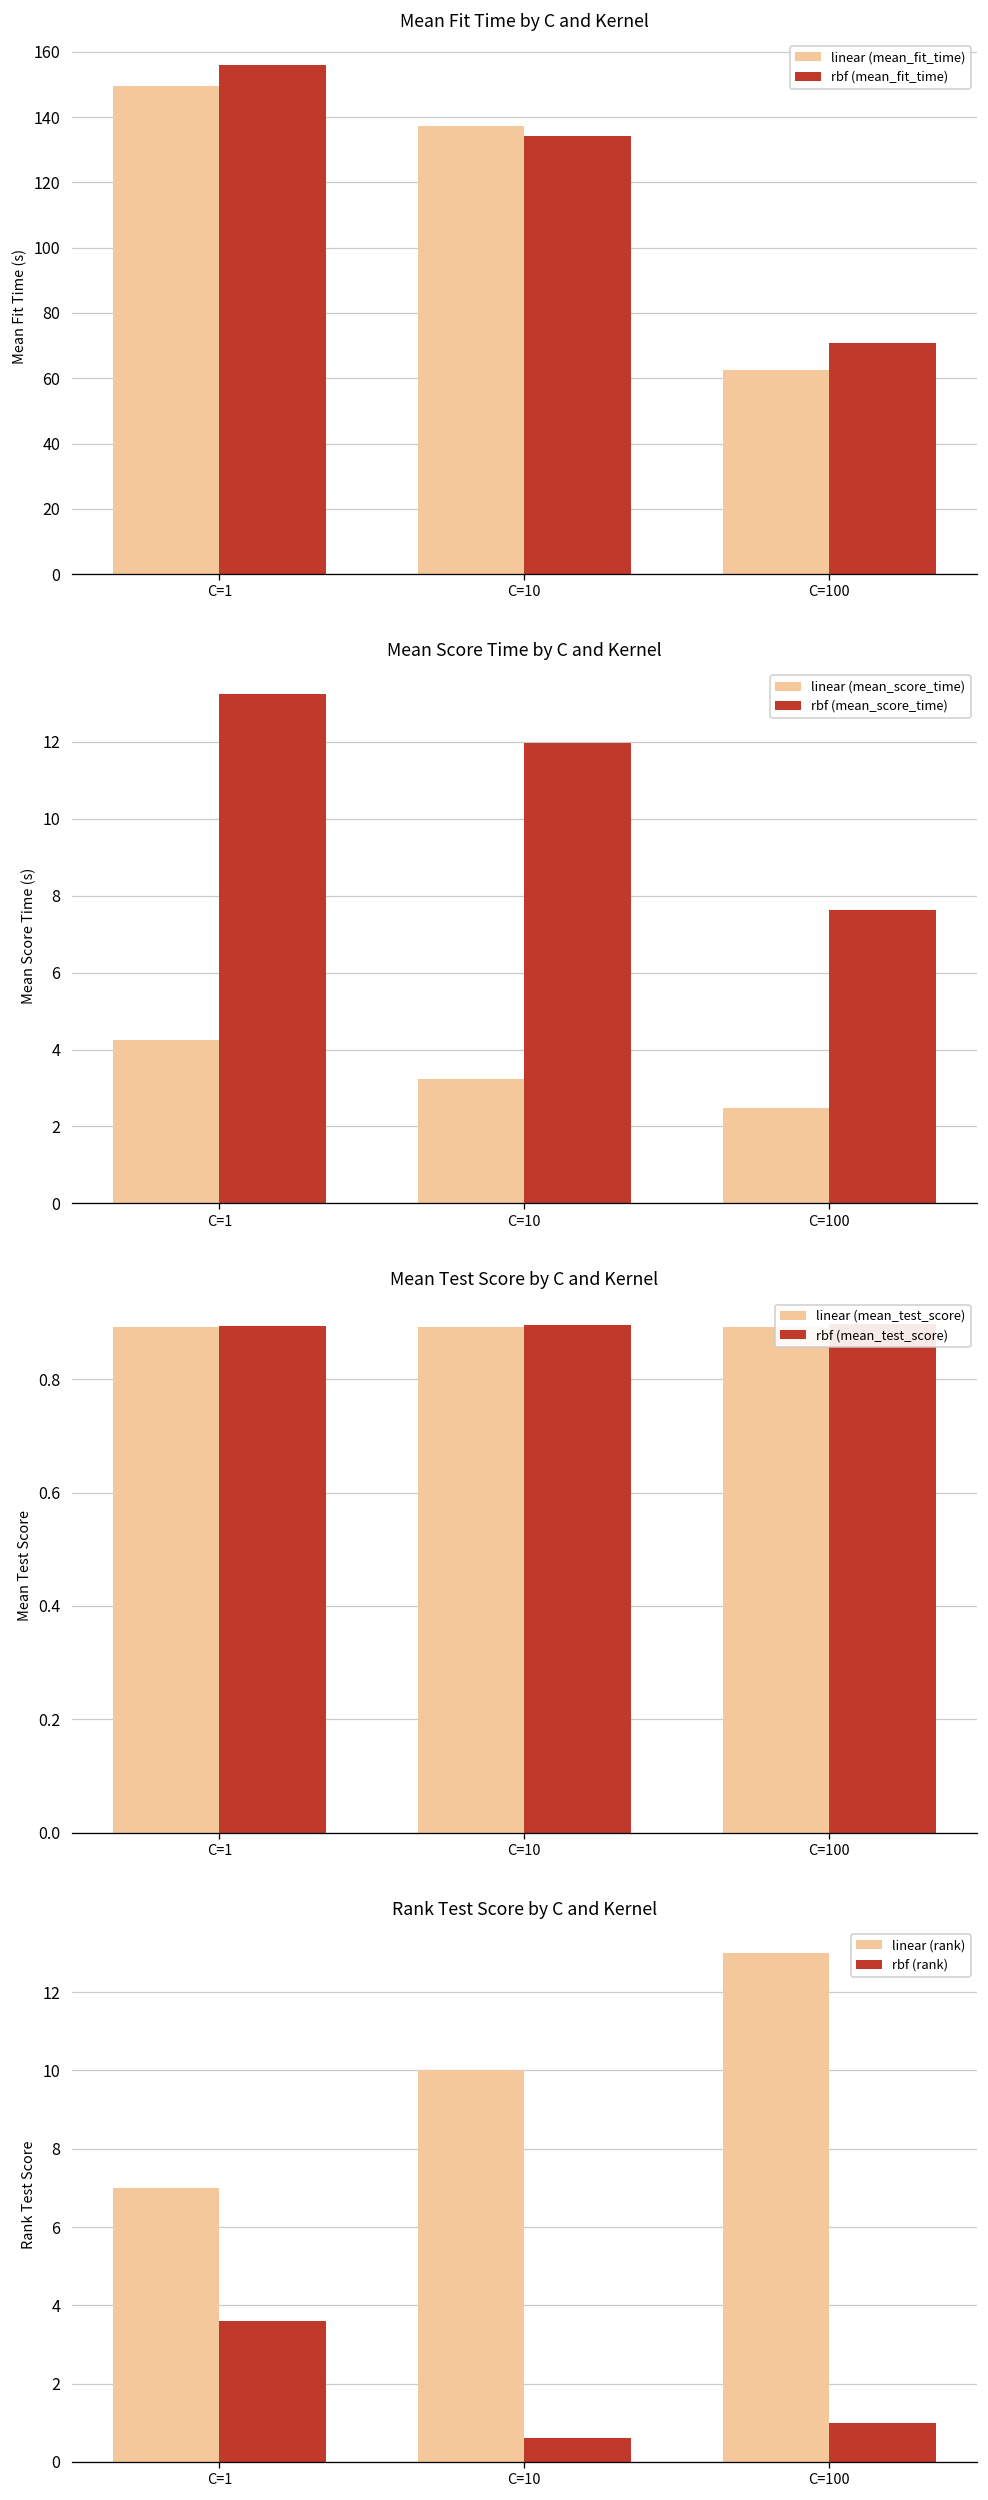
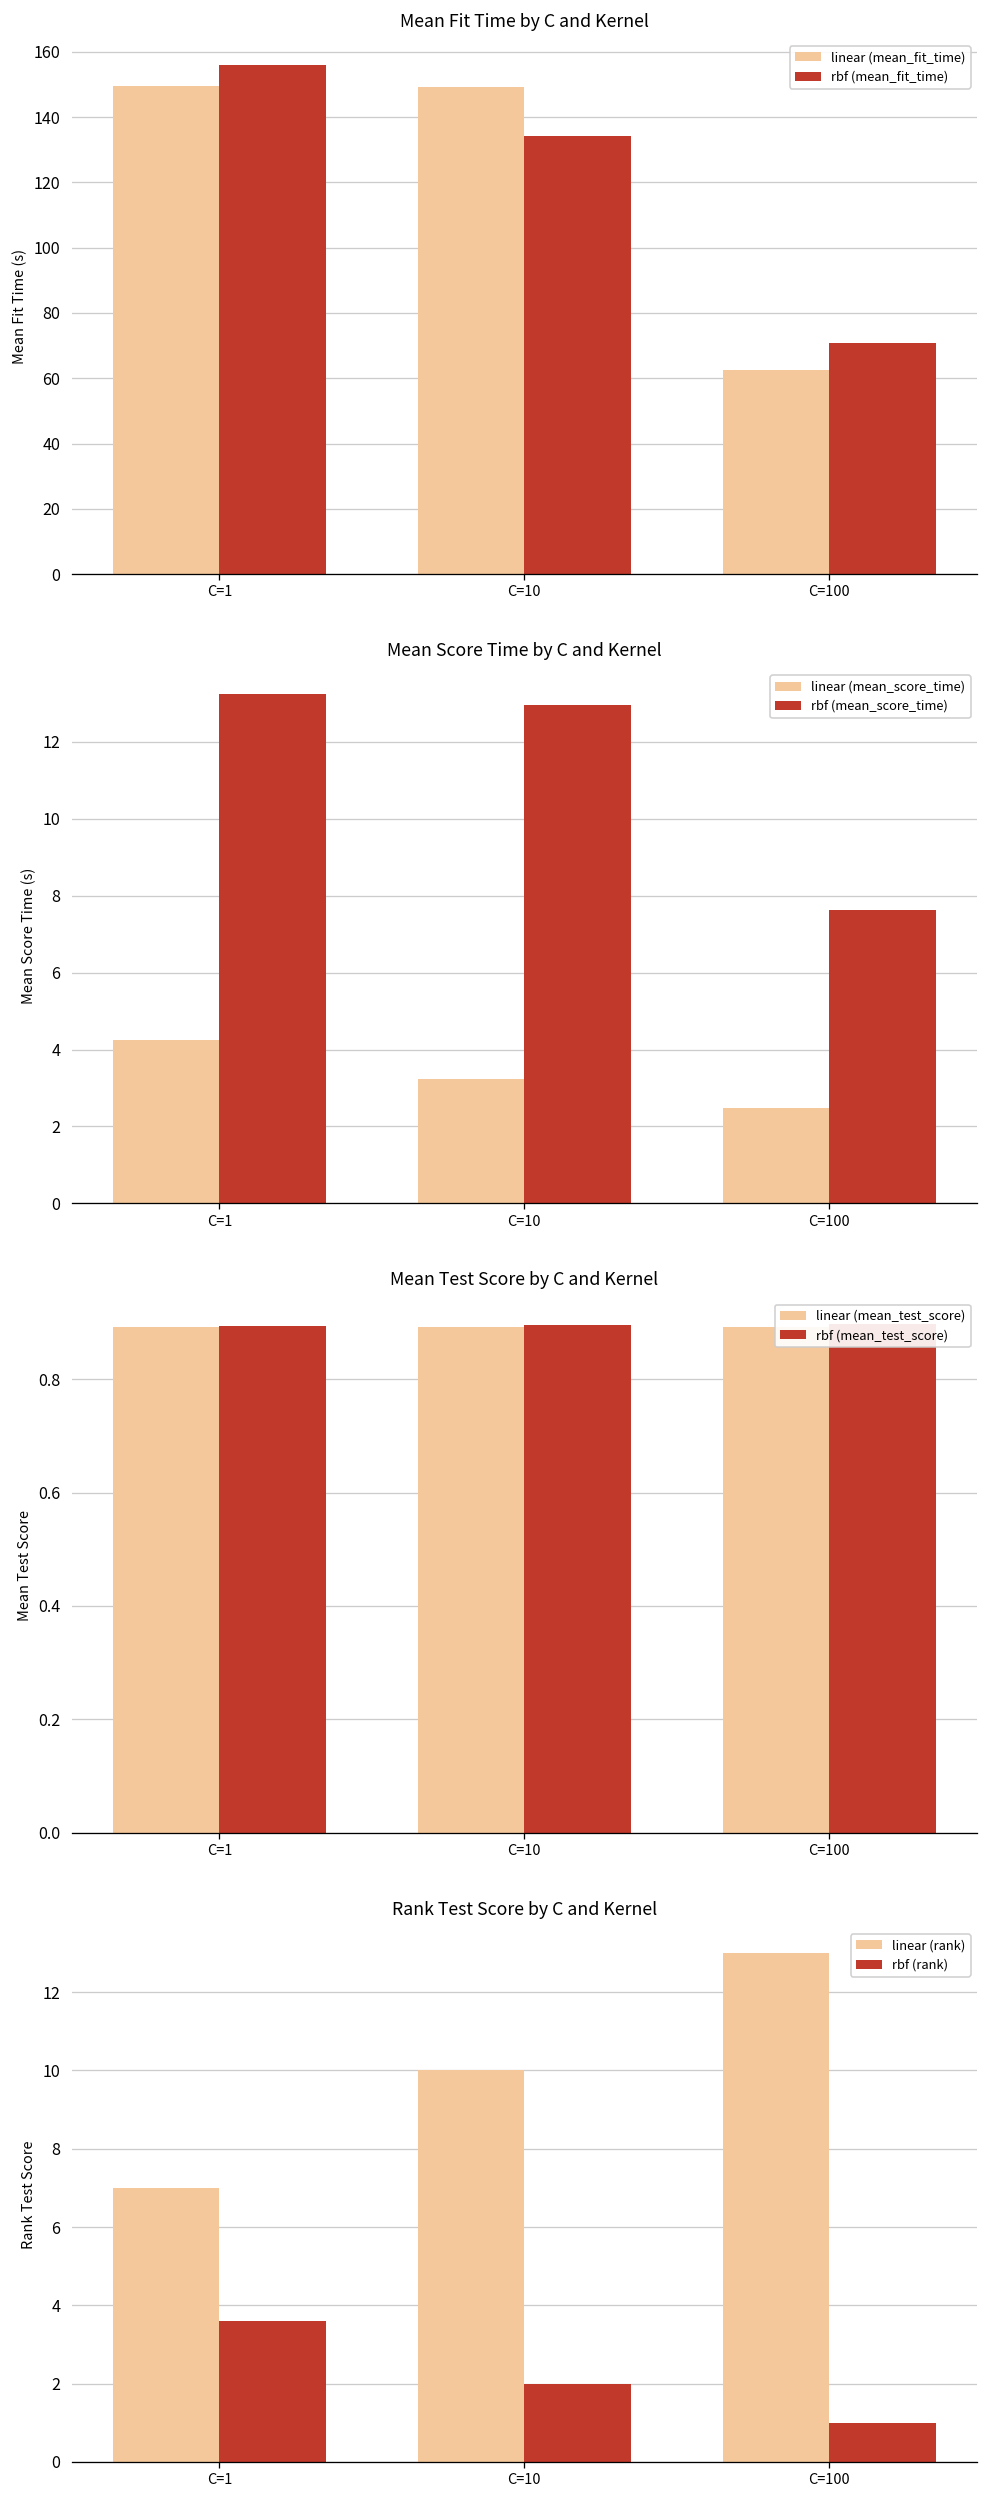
Mean Fit Time by C and Kernel, linear (mean_fit_time), C=10: 137 -> 149
Mean Score Time by C and Kernel, rbf (mean_score_time), C=10: 12.0 -> 12.9
Rank Test Score by C and Kernel, rbf (rank), C=10: 0.6 -> 2.0
